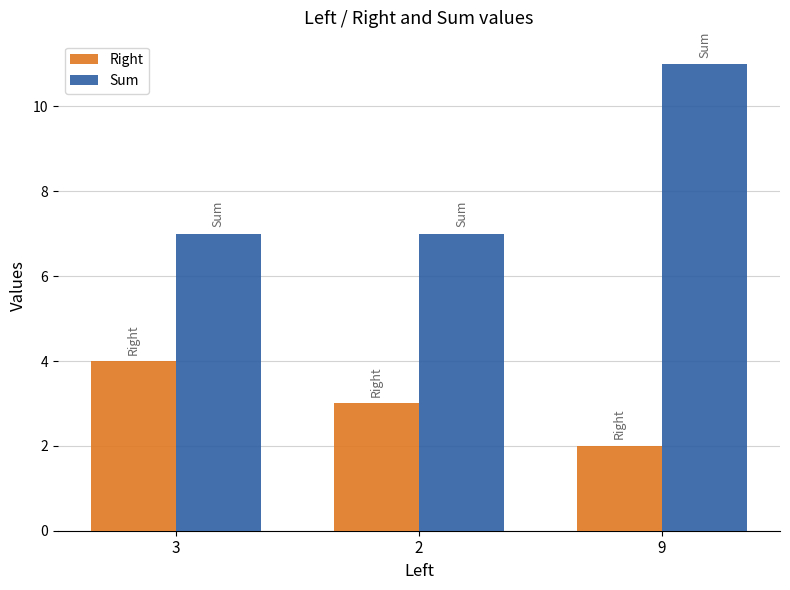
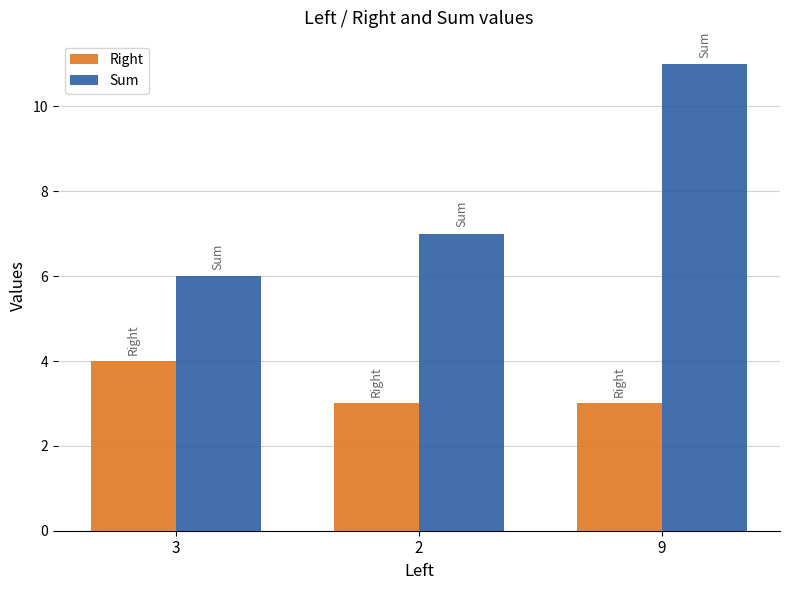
Sum, 3: 7 -> 6
Right, 9: 2 -> 3
